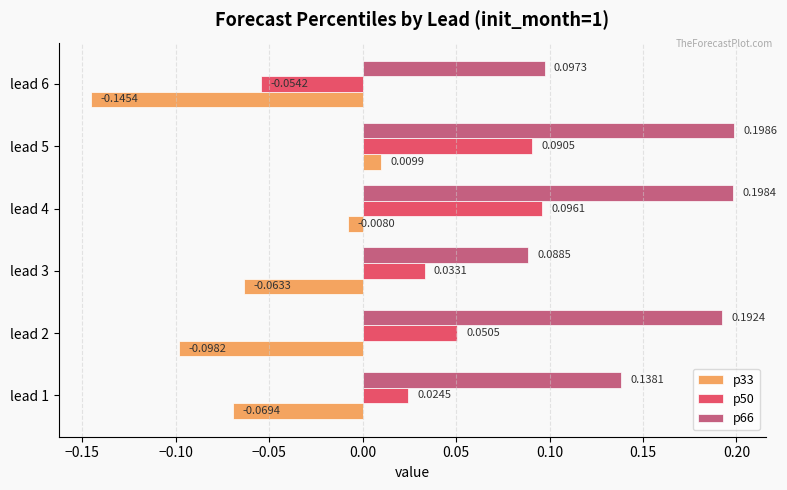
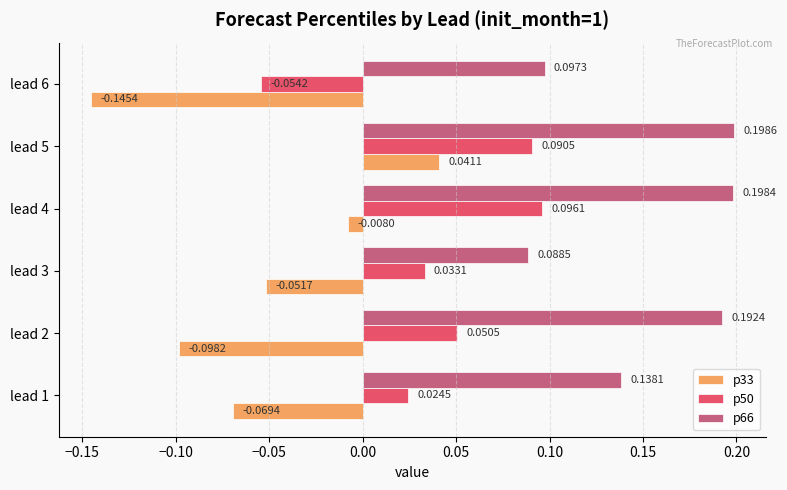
p33, lead 5: 0.0099 -> 0.0411
p33, lead 3: -0.0633 -> -0.0517
